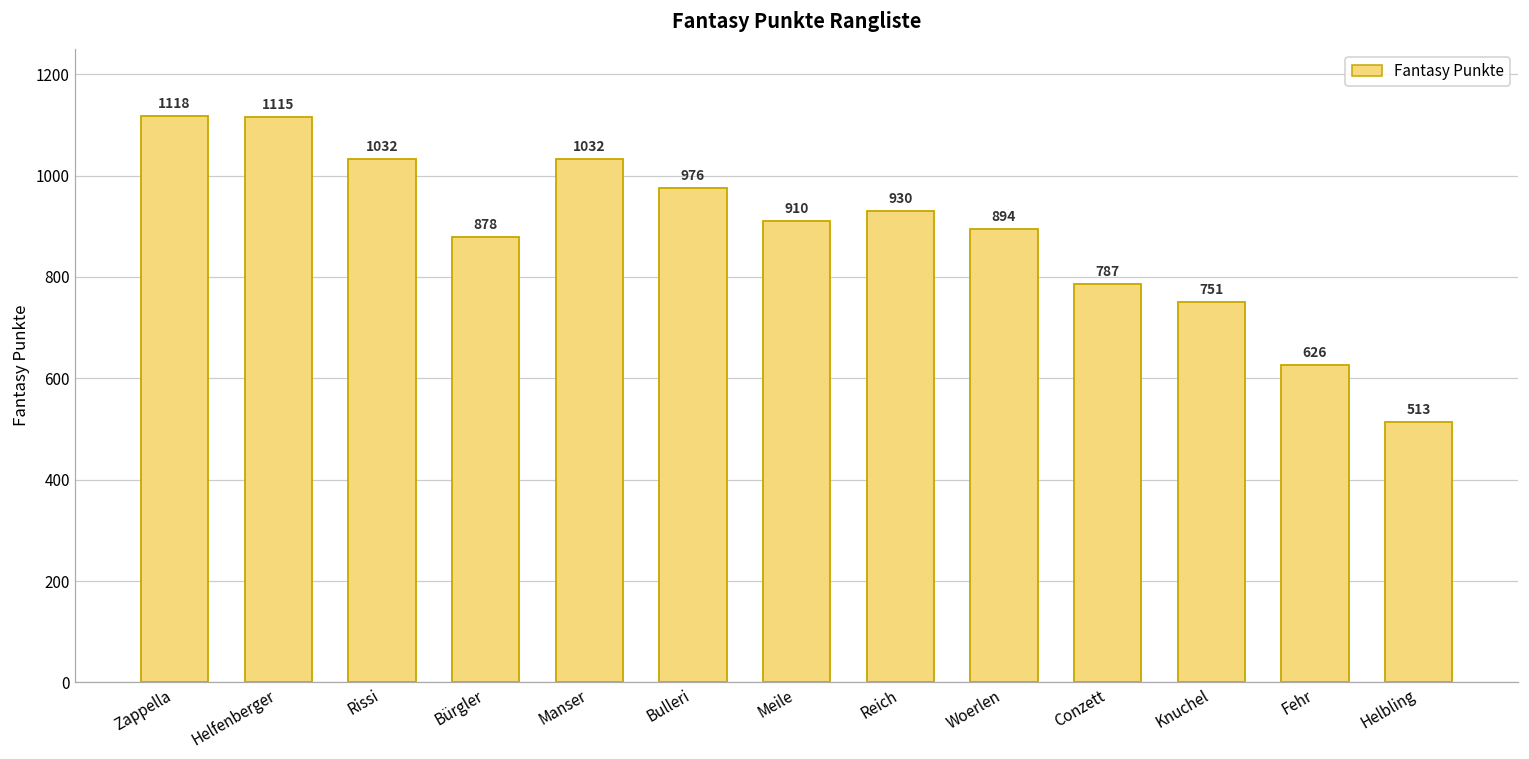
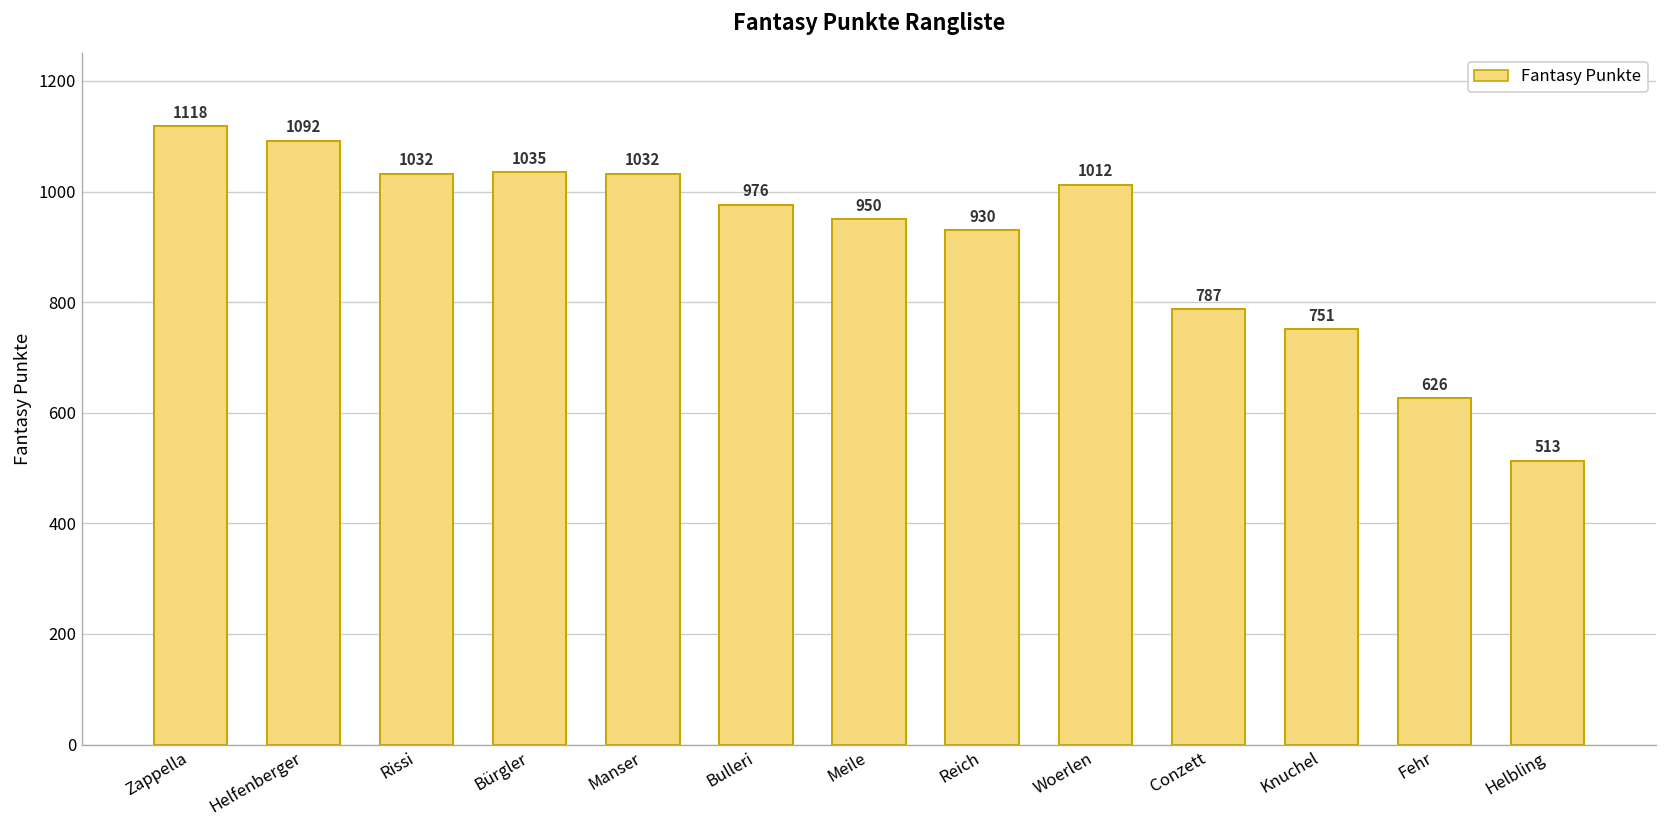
Helfenberger: 1115 -> 1092
Bürgler: 878 -> 1035
Meile: 910 -> 950
Woerlen: 894 -> 1012
